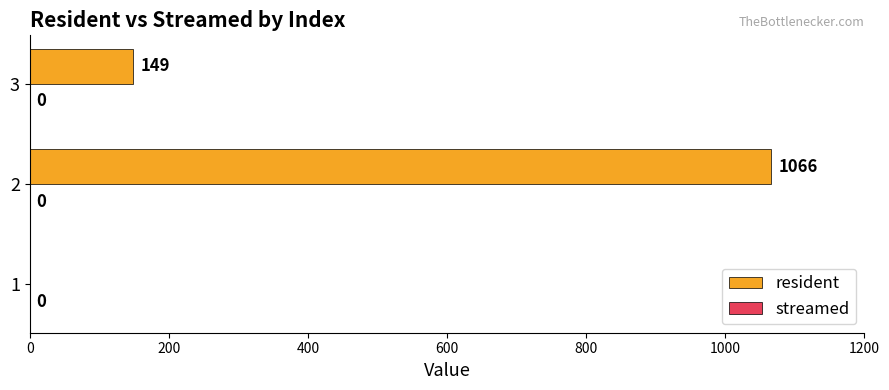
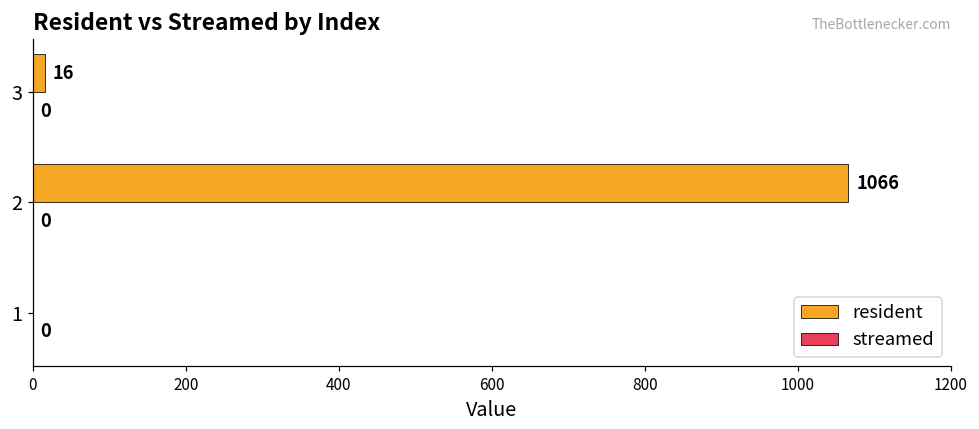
resident, 3: 149 -> 16
